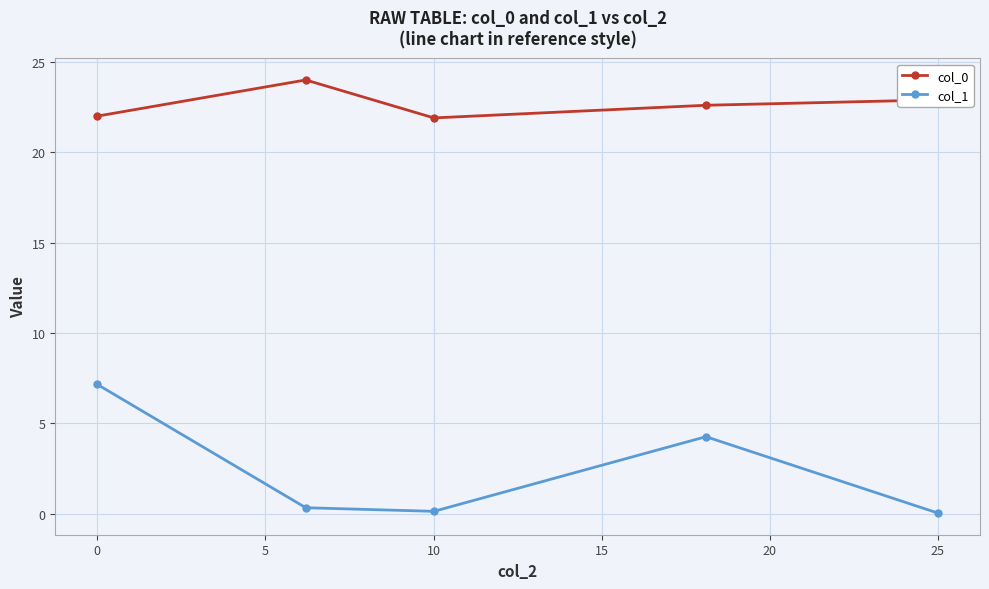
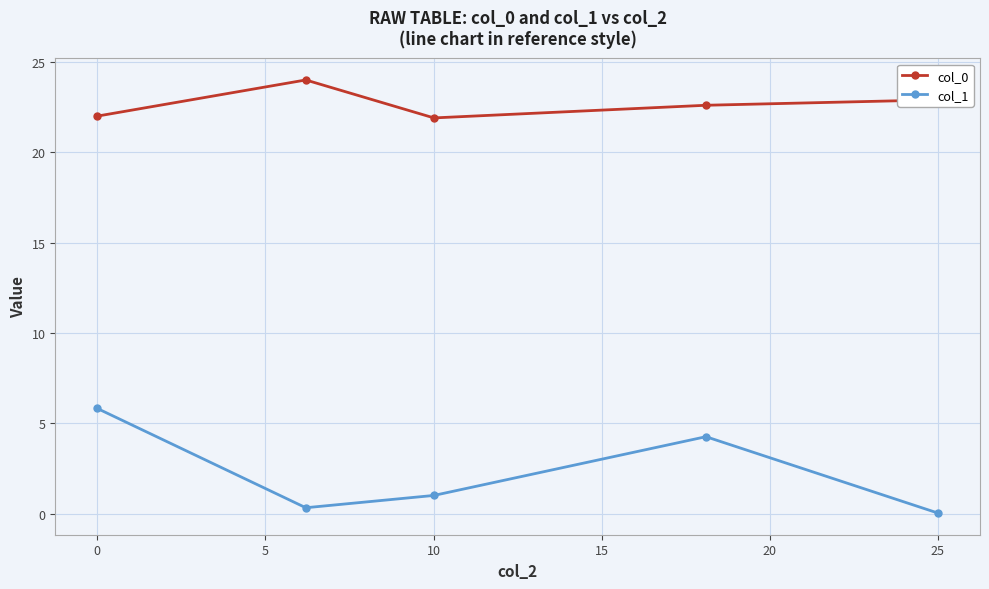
col_1, 0: 7.2 -> 5.8
col_1, 10: 0.1 -> 1.0
